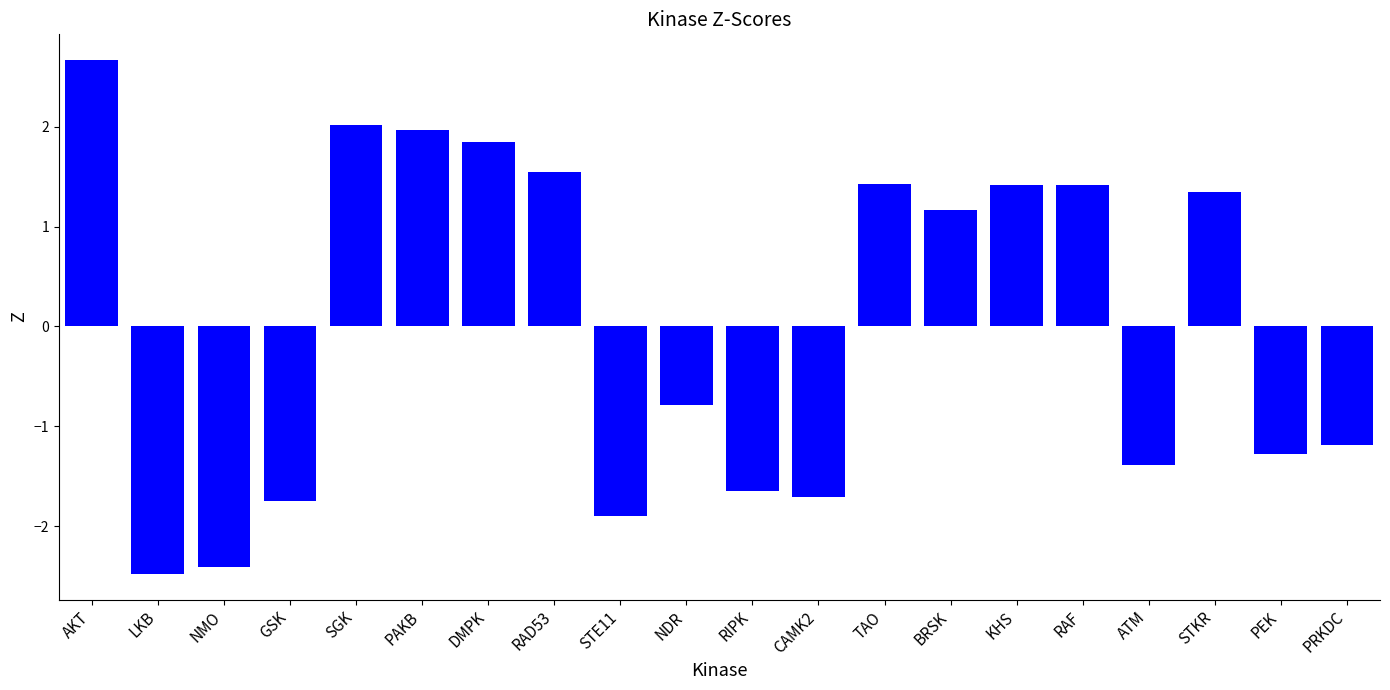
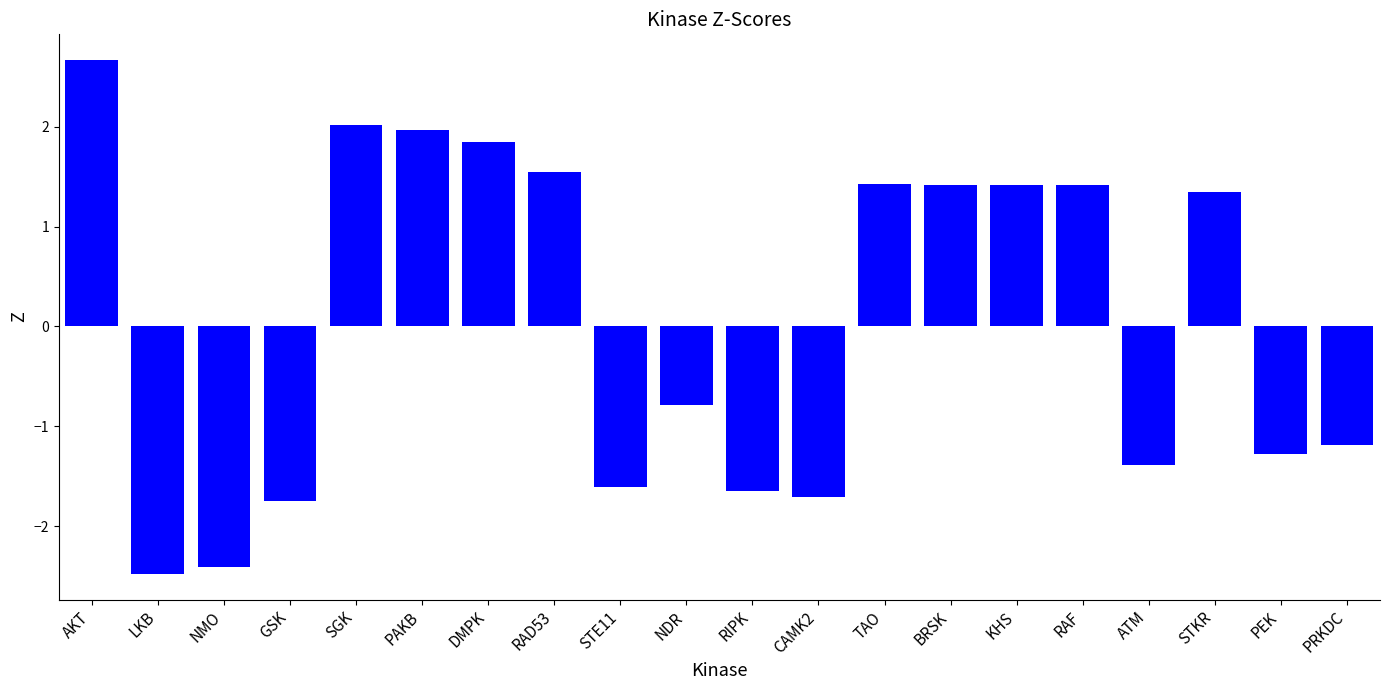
STE11: -1.9 -> -1.6
BRSK: 1.2 -> 1.4
